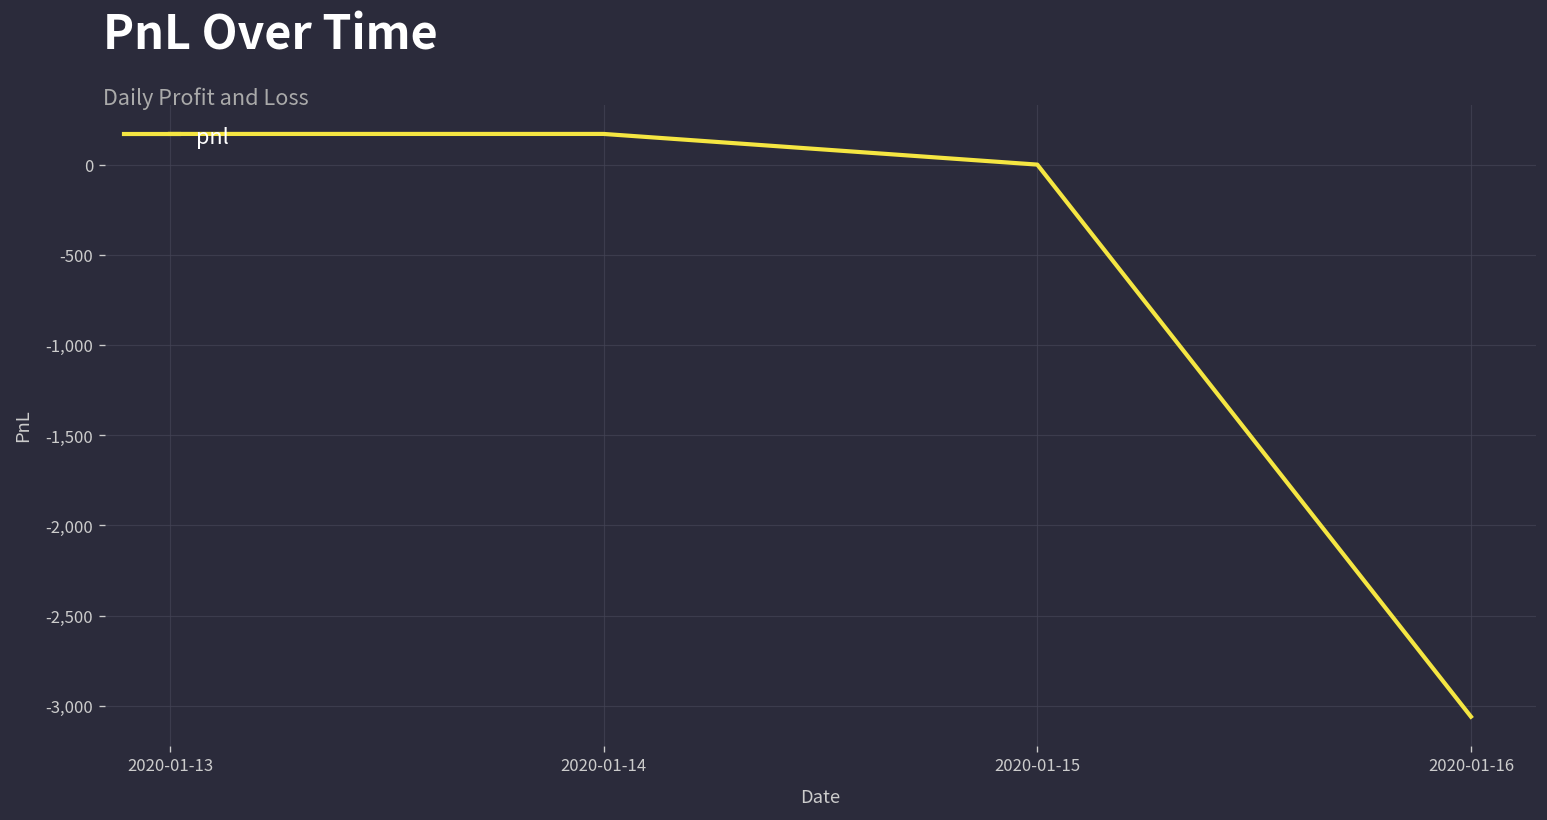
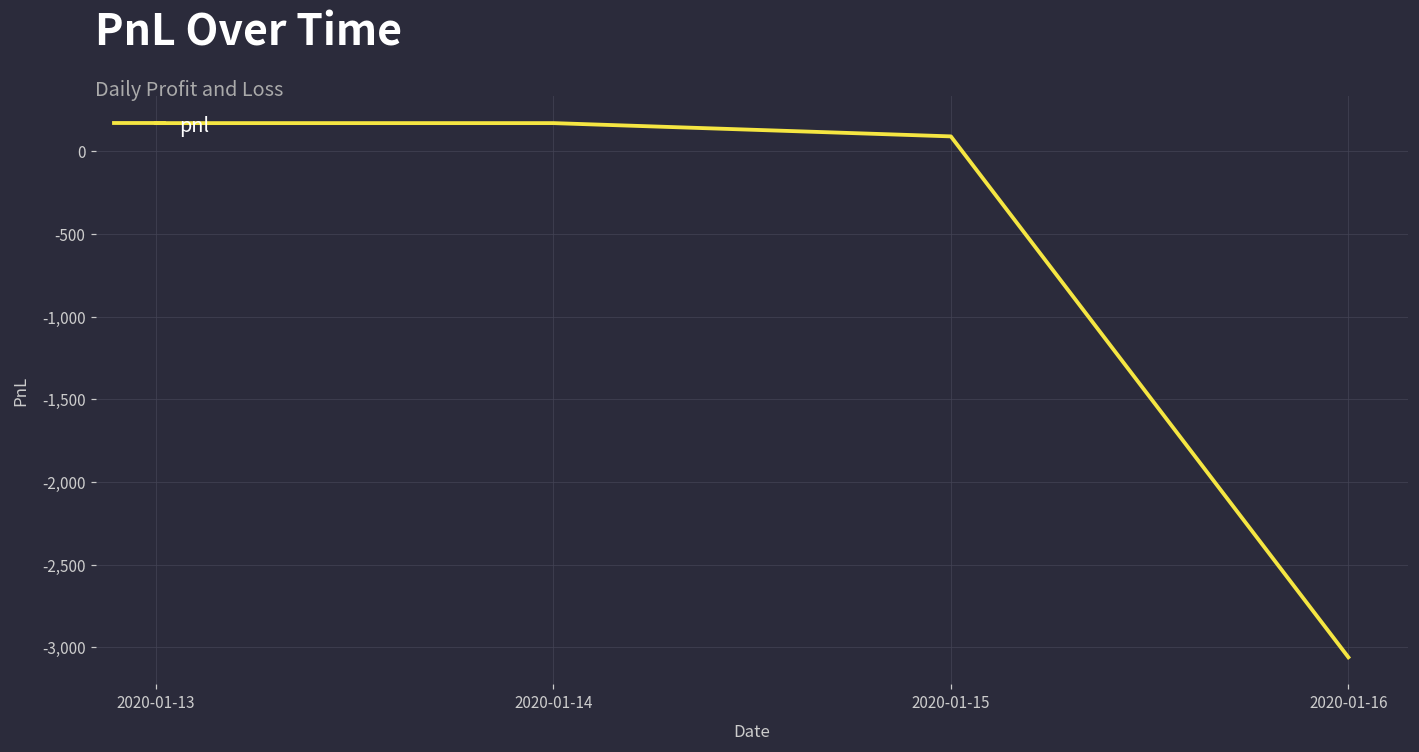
2020-01-15: 0 -> 90
